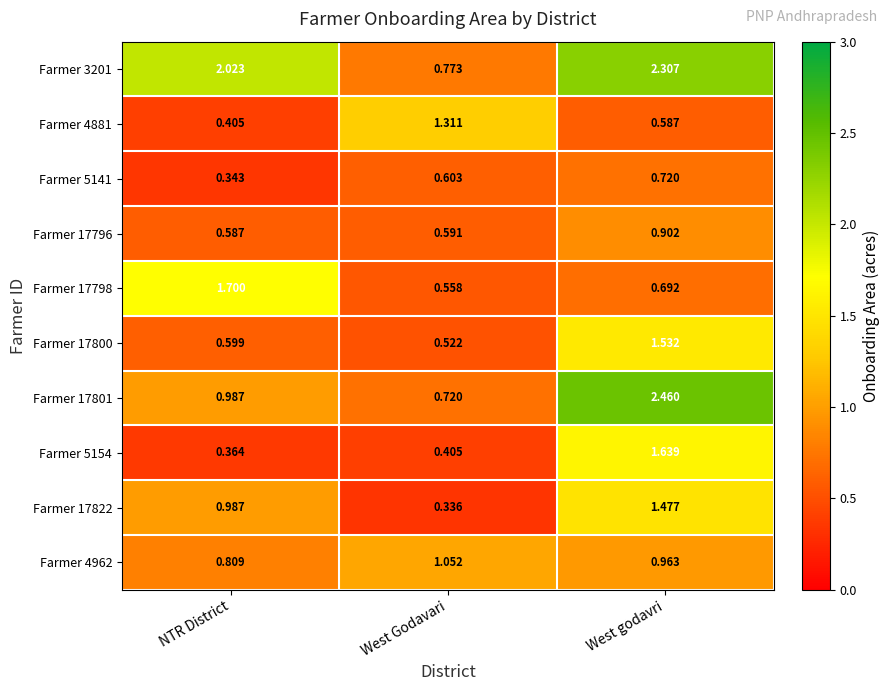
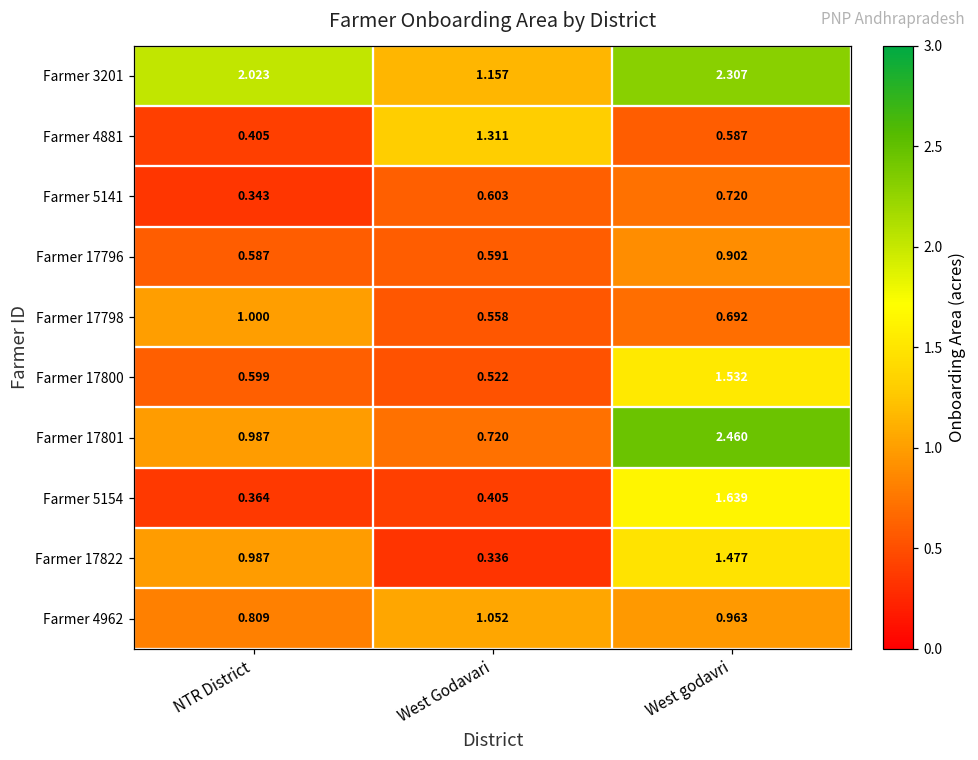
Farmer 3201, West Godavari: 0.773 -> 1.157
Farmer 17798, NTR District: 1.700 -> 1.000
